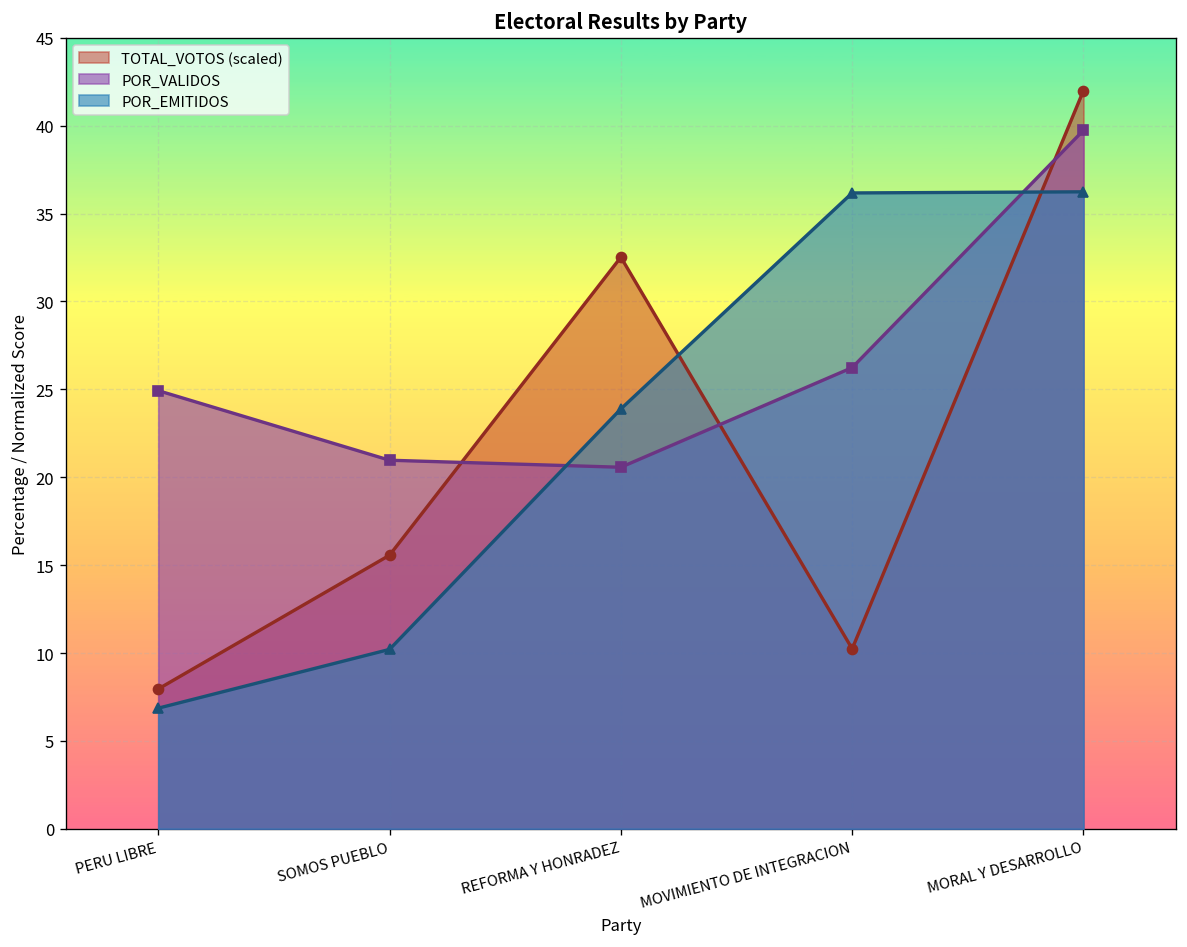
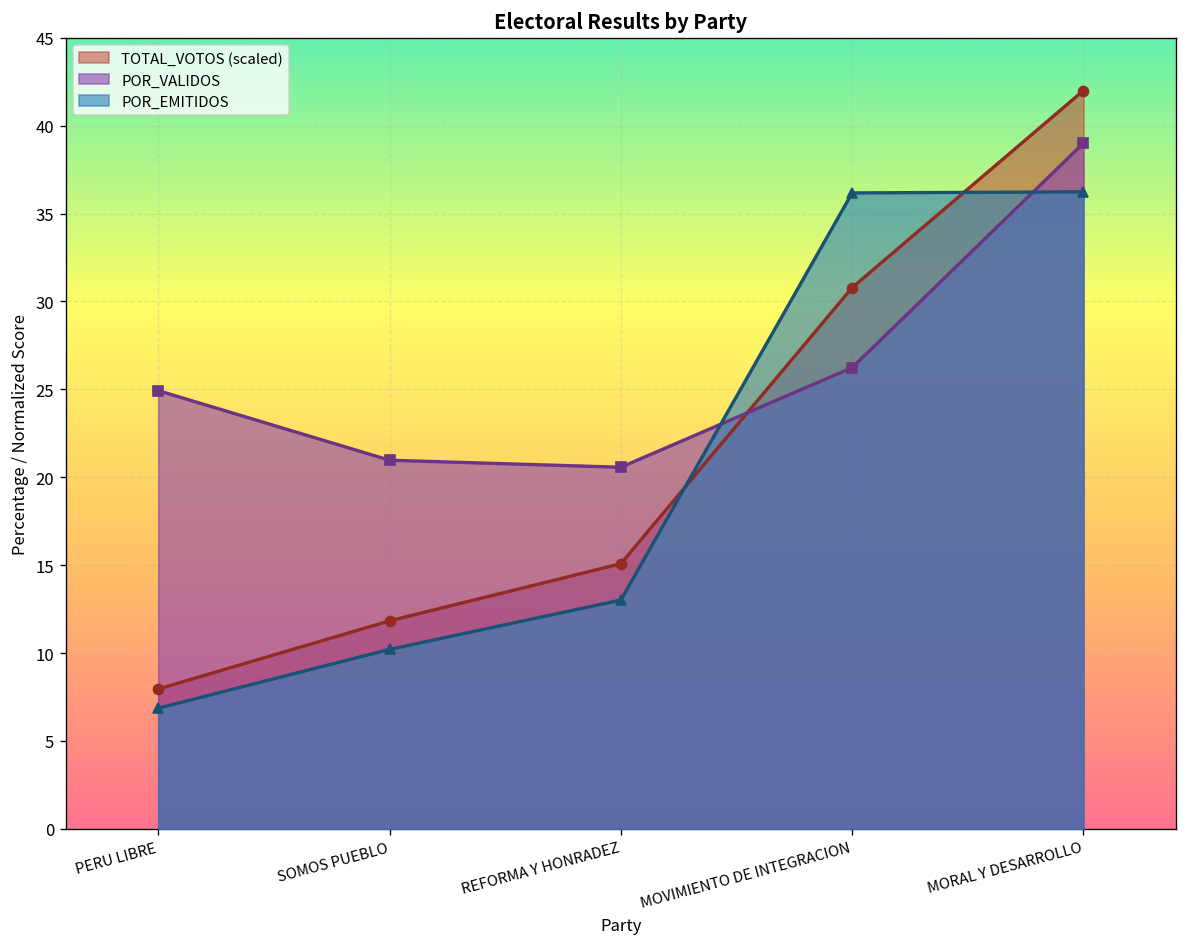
TOTAL_VOTOS (scaled), SOMOS PUEBLO: 15.6 -> 11.8
TOTAL_VOTOS (scaled), REFORMA Y HONRADEZ: 32.5 -> 15.1
POR_EMITIDOS, REFORMA Y HONRADEZ: 23.9 -> 13.0
TOTAL_VOTOS (scaled), MOVIMIENTO DE INTEGRACION: 10.2 -> 30.8
POR_VALIDOS, MORAL Y DESARROLLO: 39.7 -> 39.0
